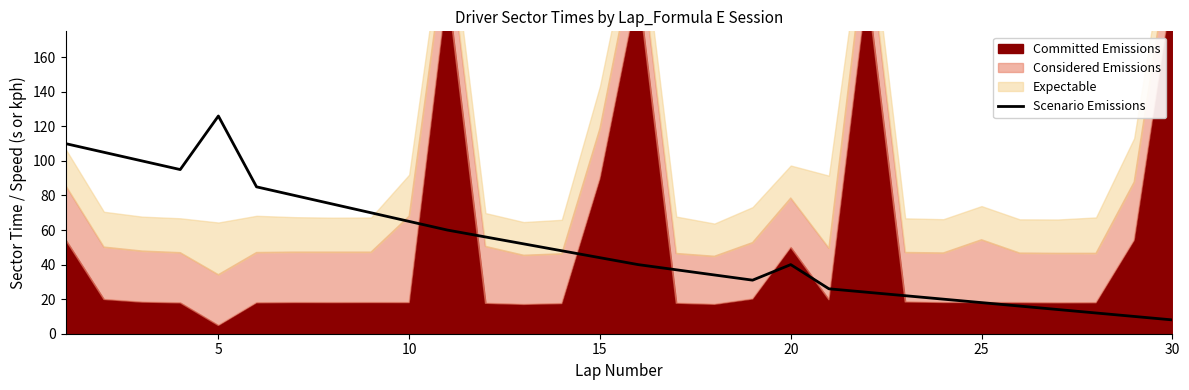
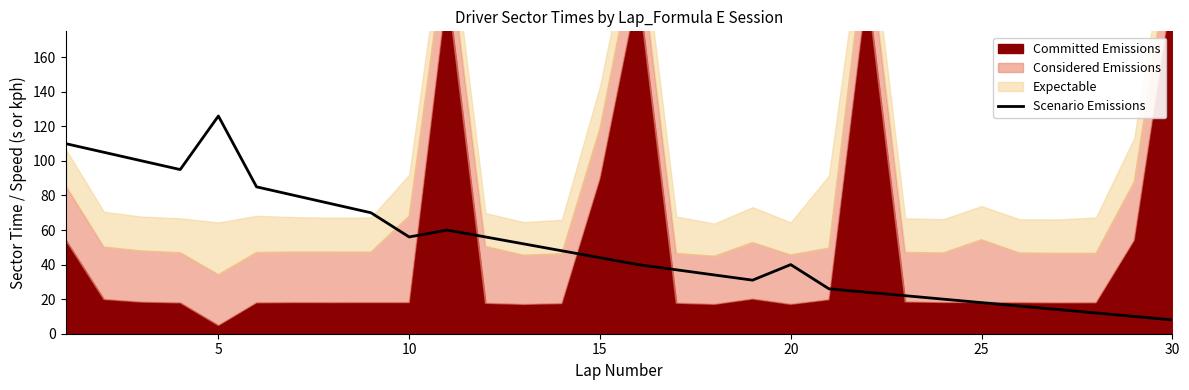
Scenario Emissions, 10: 65 -> 56
Committed Emissions, 20: 50 -> 17
